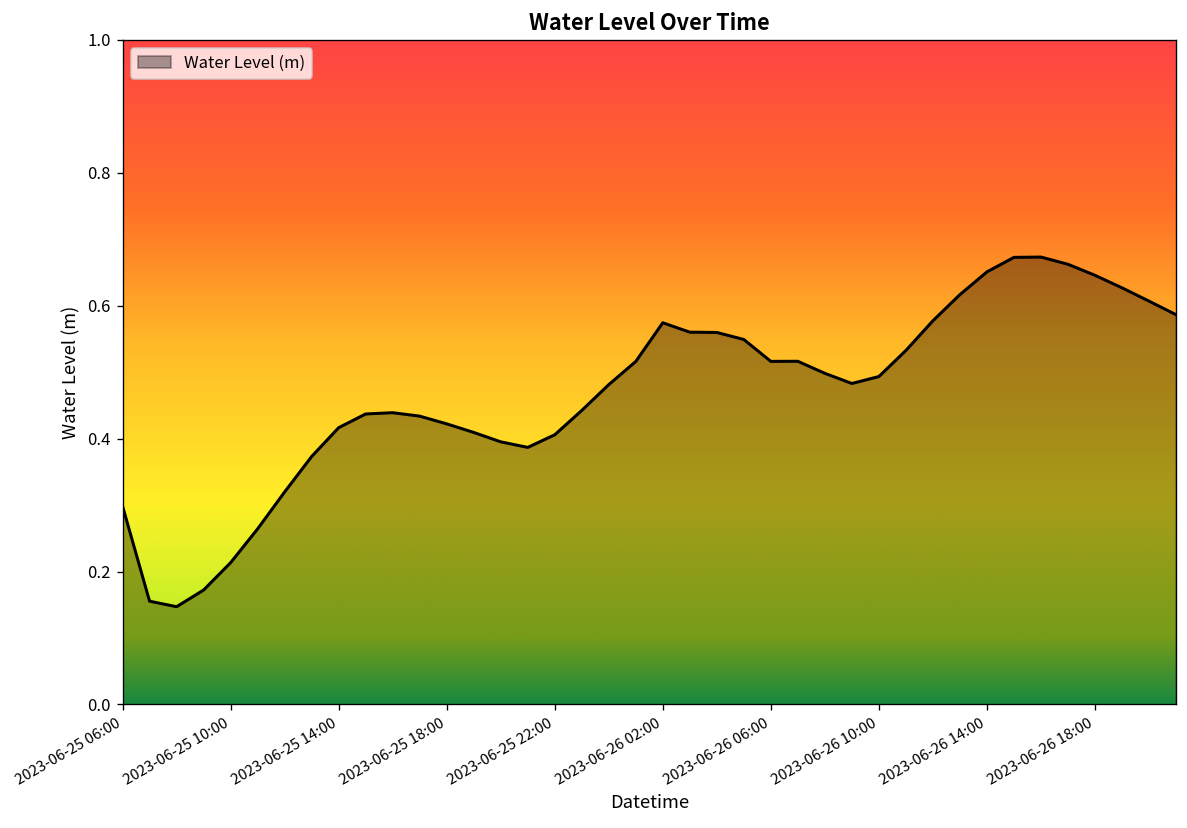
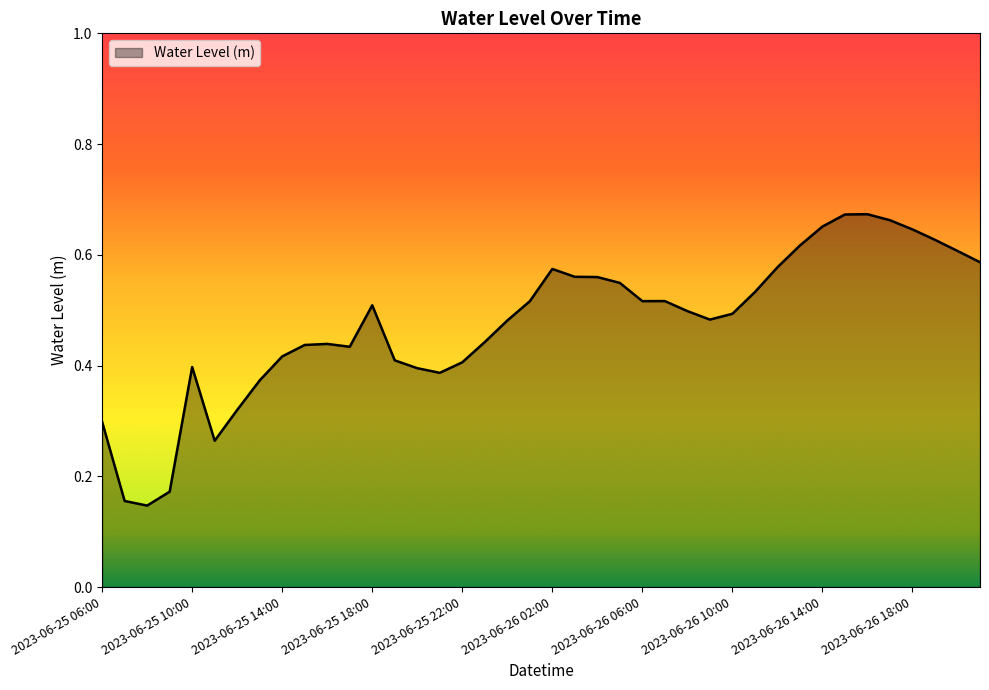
2023-06-25 10:00: 0.21 -> 0.40
2023-06-25 18:00: 0.42 -> 0.51
